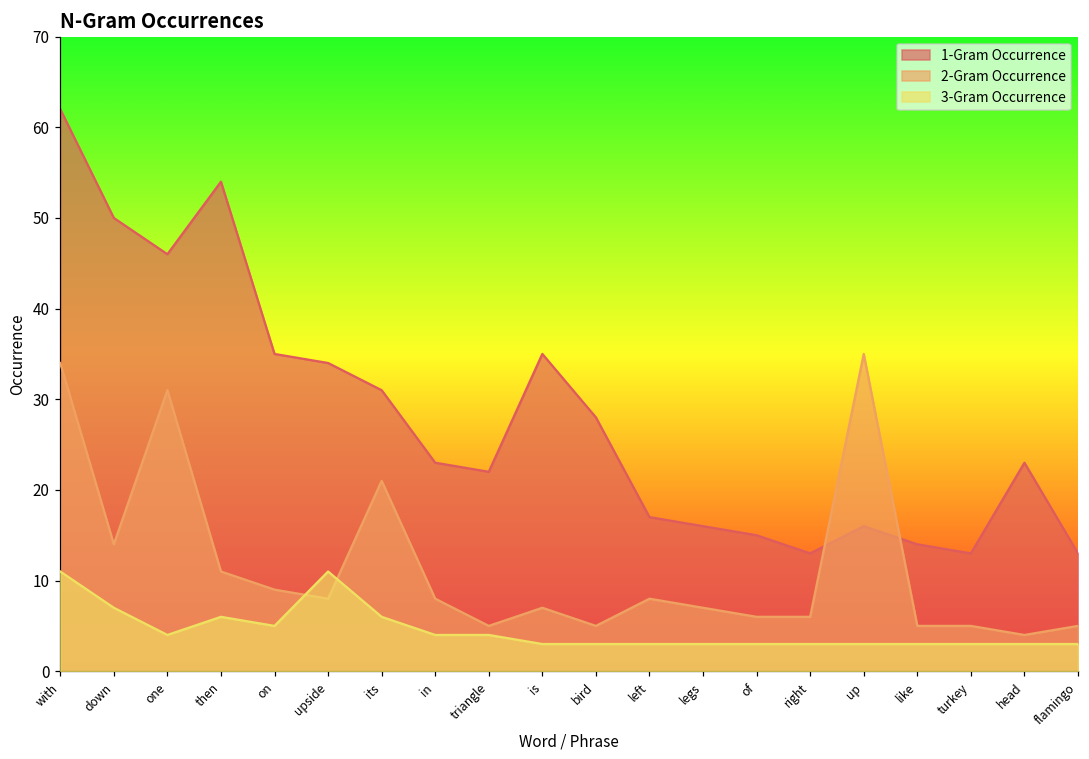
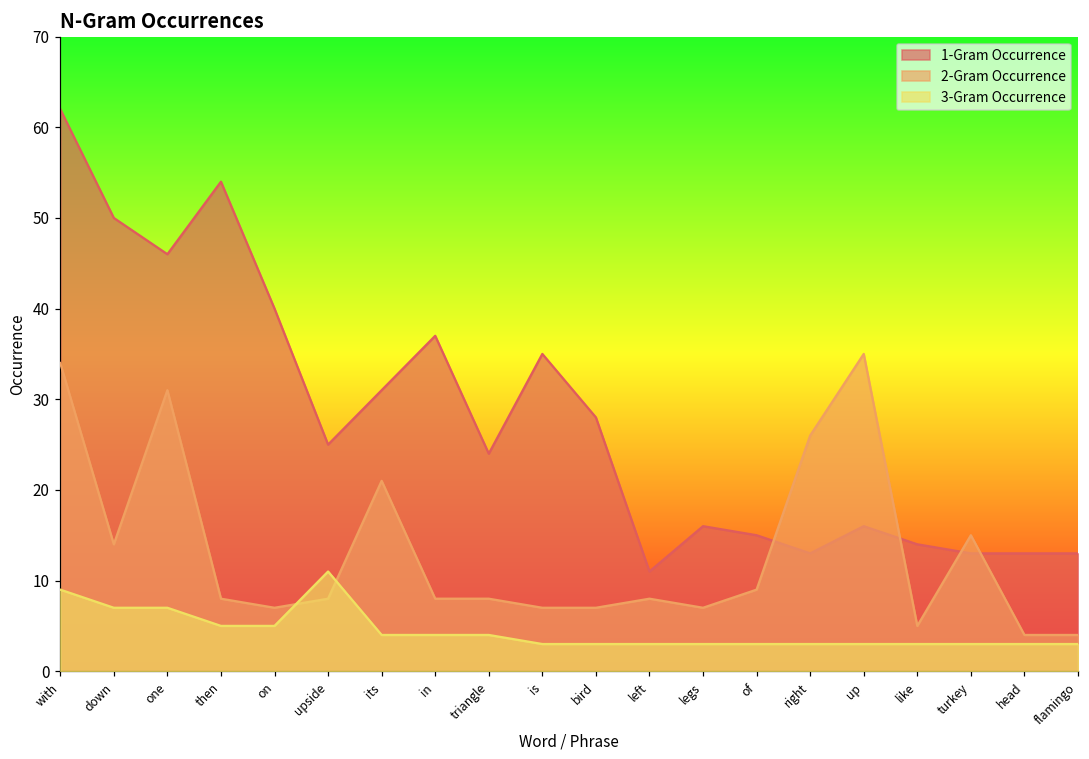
3-Gram Occurrence, with: 11 -> 9
3-Gram Occurrence, one: 4 -> 7
2-Gram Occurrence, then: 11 -> 8
3-Gram Occurrence, then: 6 -> 5
1-Gram Occurrence, on: 35 -> 40
2-Gram Occurrence, on: 9 -> 7
1-Gram Occurrence, upside: 34 -> 25
3-Gram Occurrence, its: 6 -> 4
1-Gram Occurrence, in: 23 -> 37
1-Gram Occurrence, triangle: 22 -> 24
2-Gram Occurrence, triangle: 5 -> 8
2-Gram Occurrence, bird: 5 -> 7
1-Gram Occurrence, left: 17 -> 11
2-Gram Occurrence, of: 6 -> 9
2-Gram Occurrence, right: 6 -> 26
2-Gram Occurrence, turkey: 5 -> 15
1-Gram Occurrence, head: 23 -> 13
2-Gram Occurrence, flamingo: 5 -> 4
